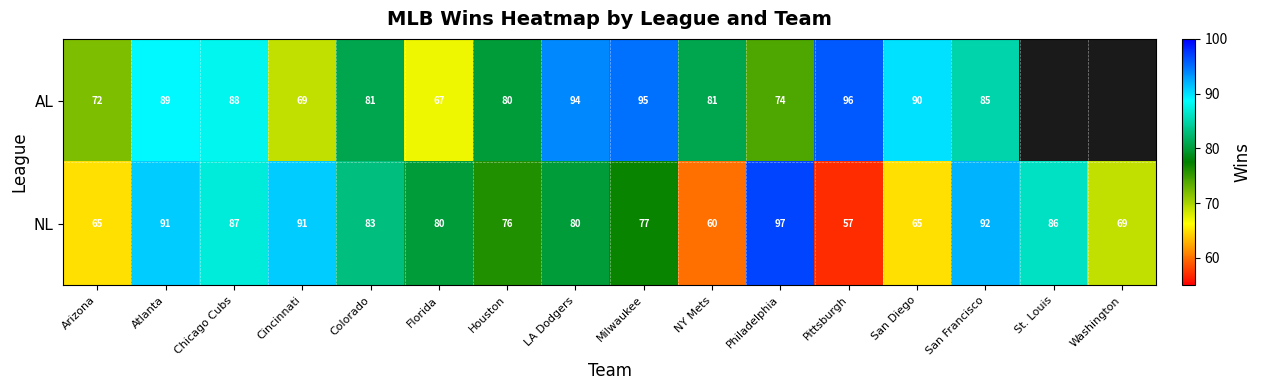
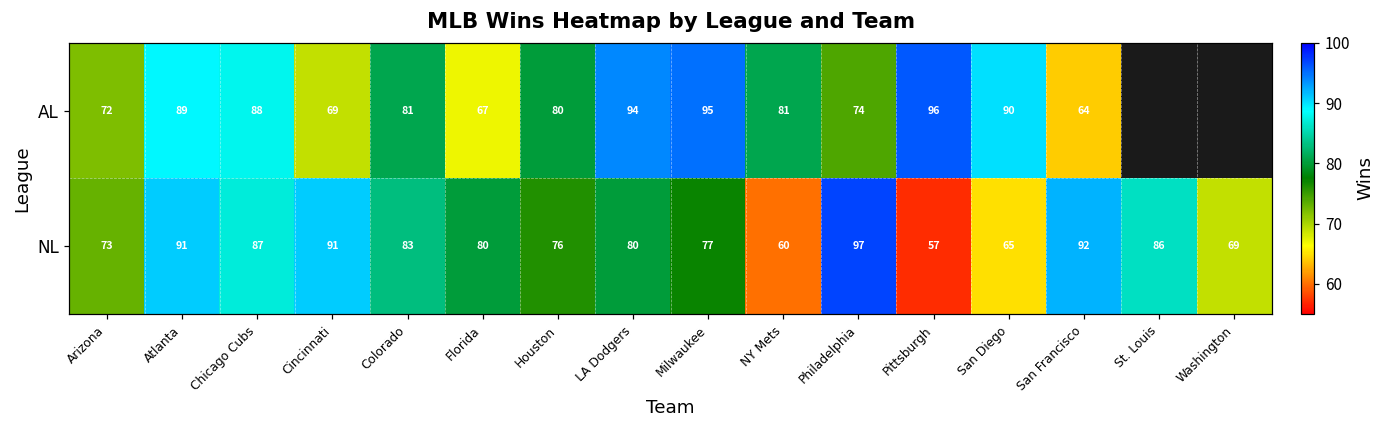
AL, San Francisco: 85 -> 64
NL, Arizona: 65 -> 73
